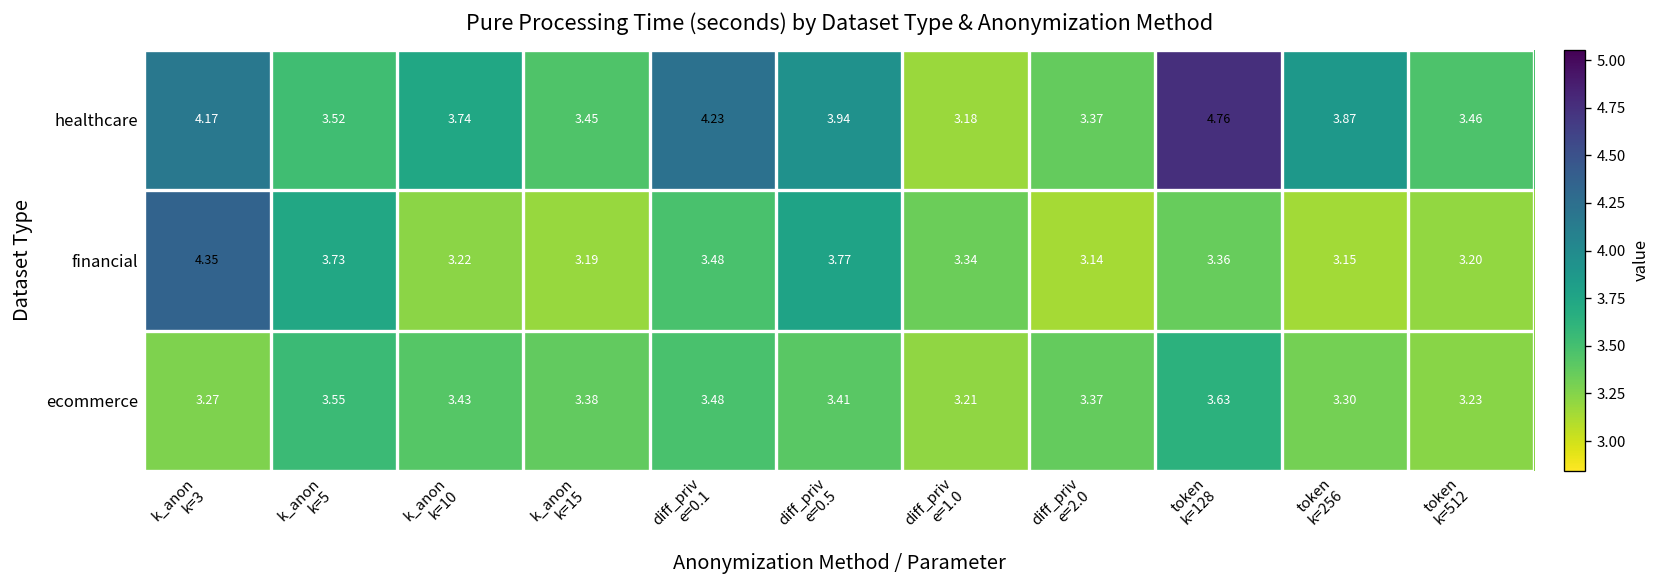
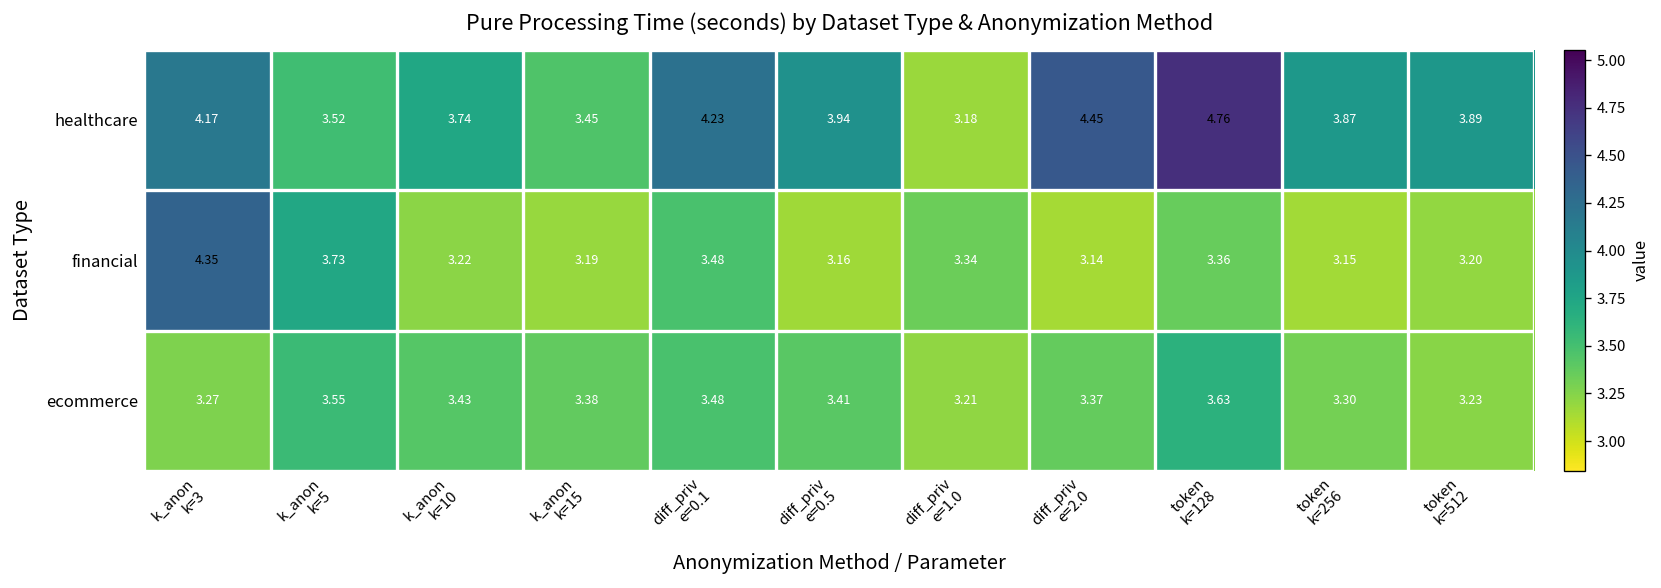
healthcare, diff_priv e=2.0: 3.37 -> 4.45
healthcare, token k=512: 3.46 -> 3.89
financial, diff_priv e=0.5: 3.77 -> 3.16
